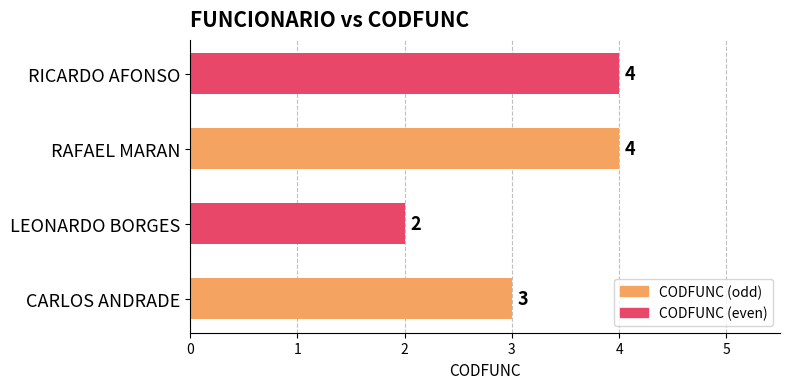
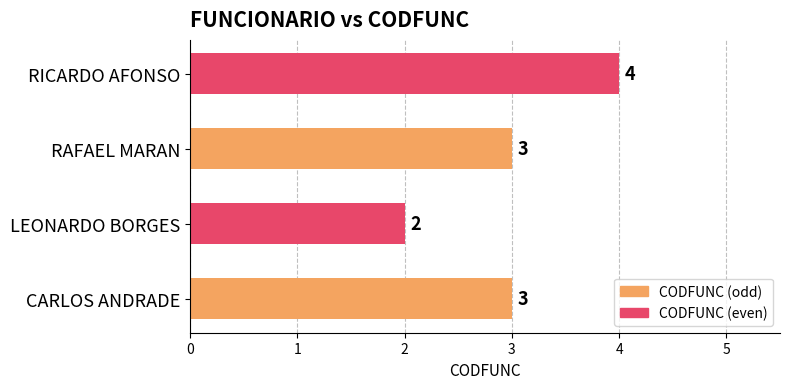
RAFAEL MARAN: 4 -> 3
